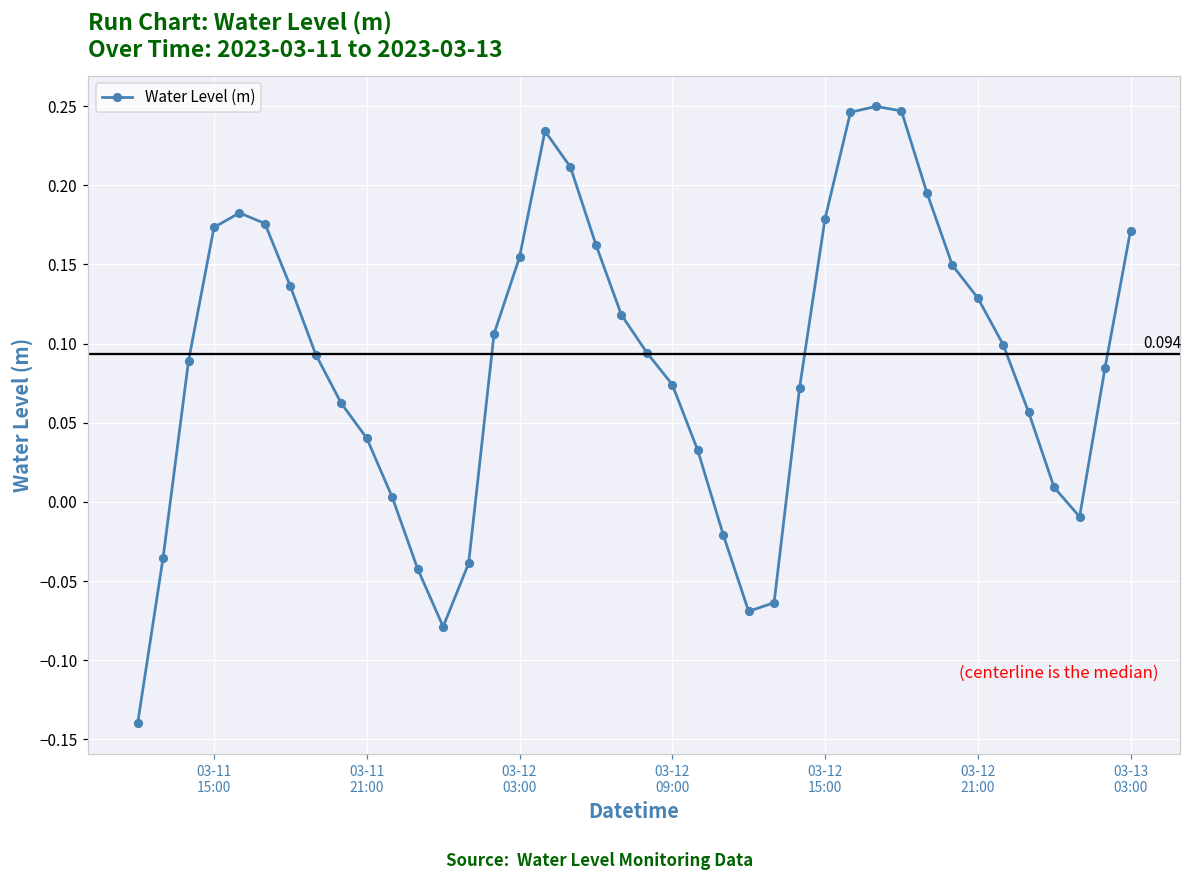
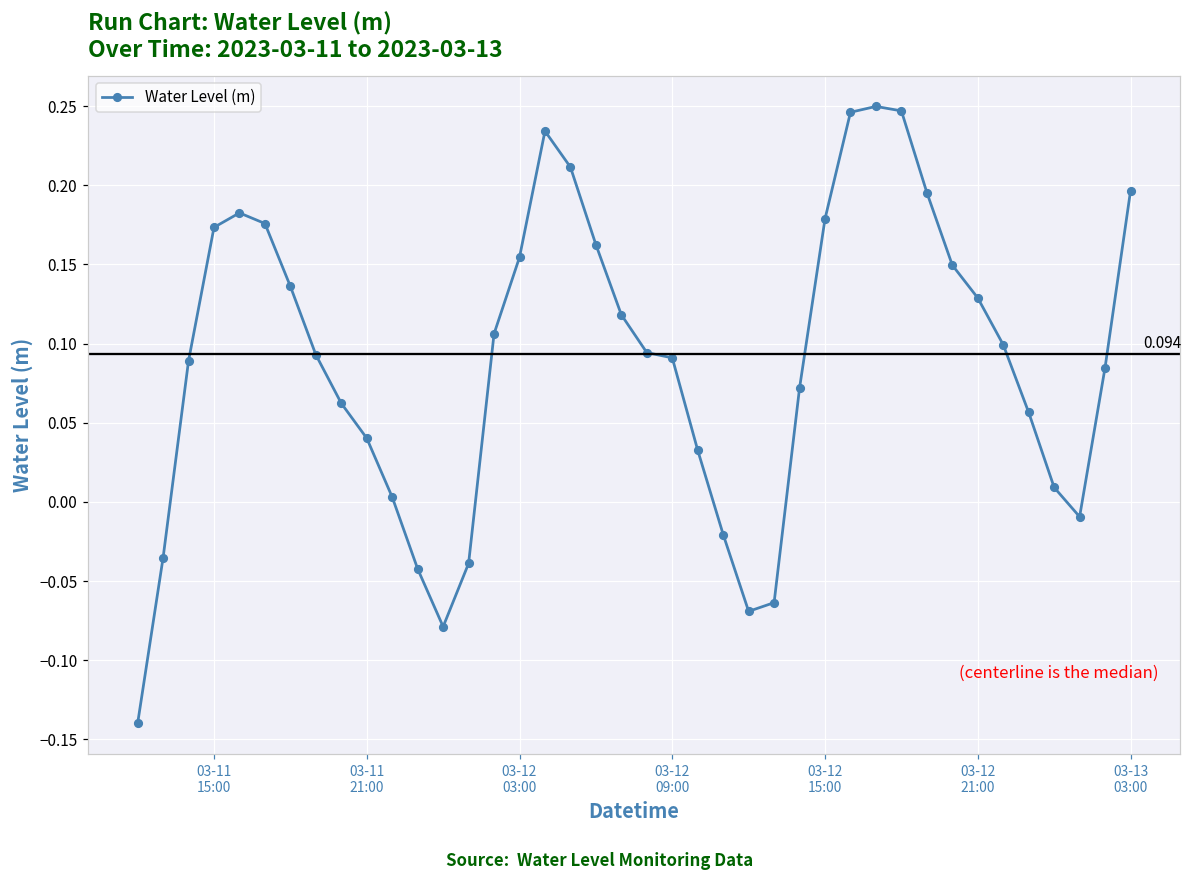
03-12 09:00: 0.074 -> 0.091
03-13 03:00: 0.171 -> 0.196
